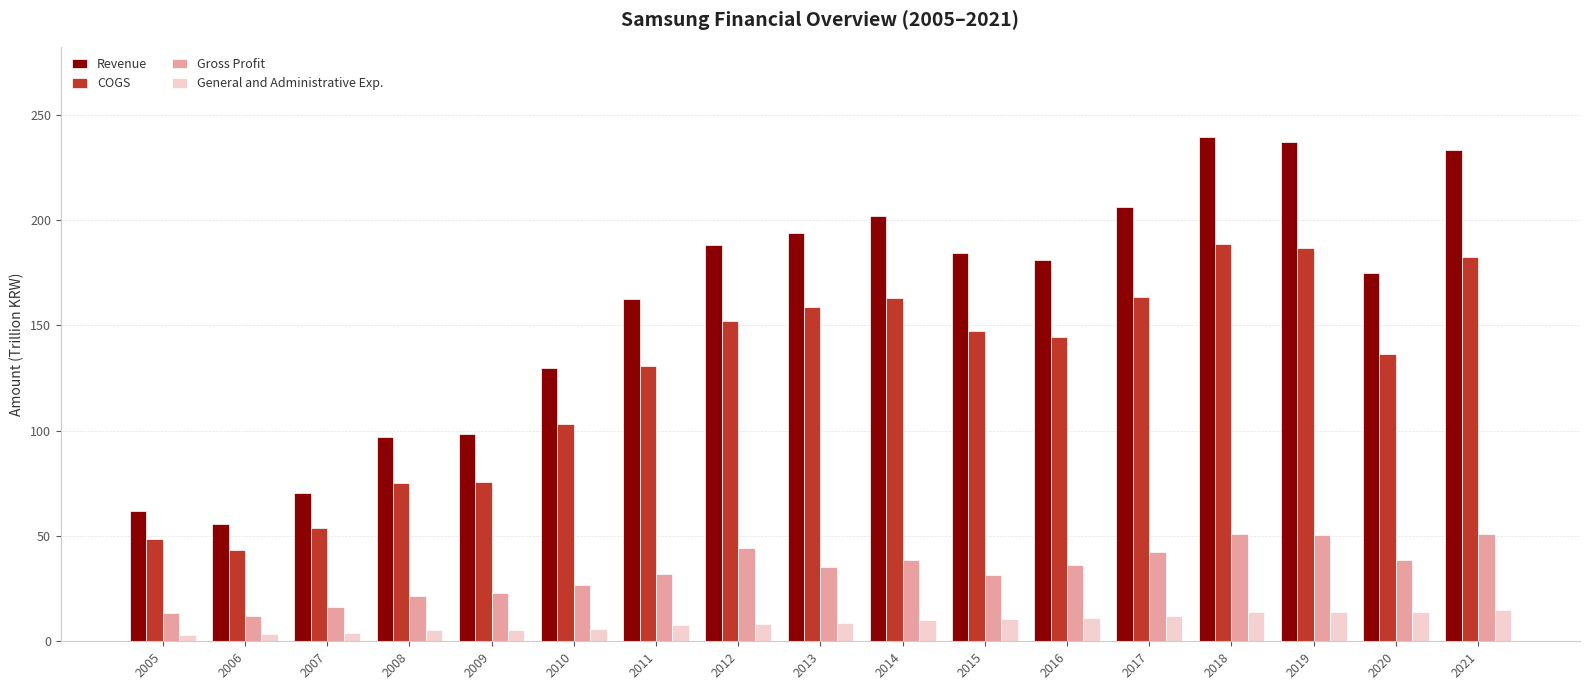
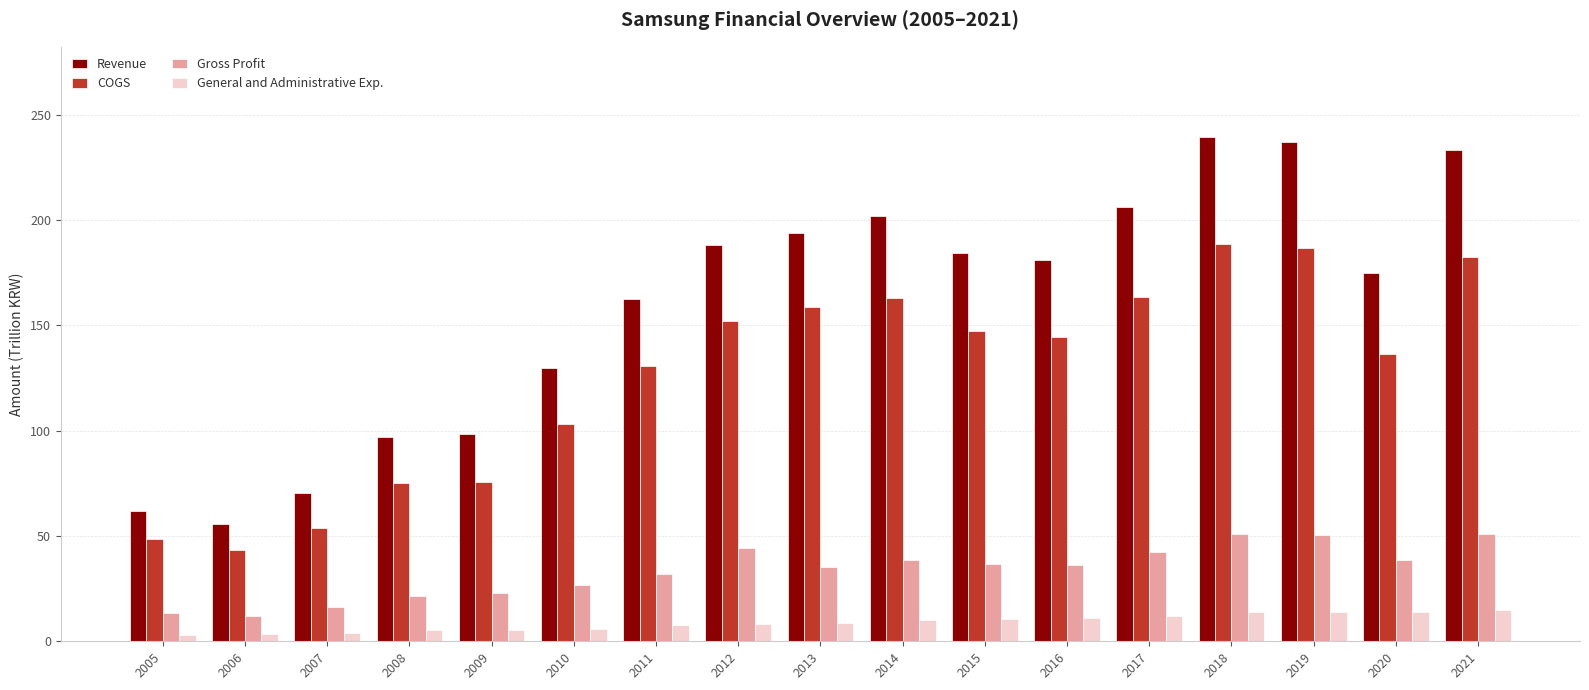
Gross Profit, 2015: 31 -> 37
